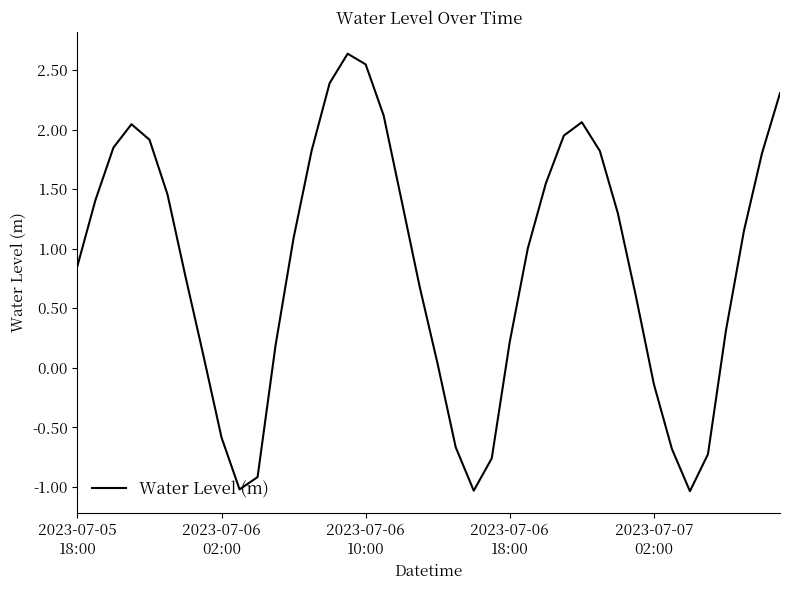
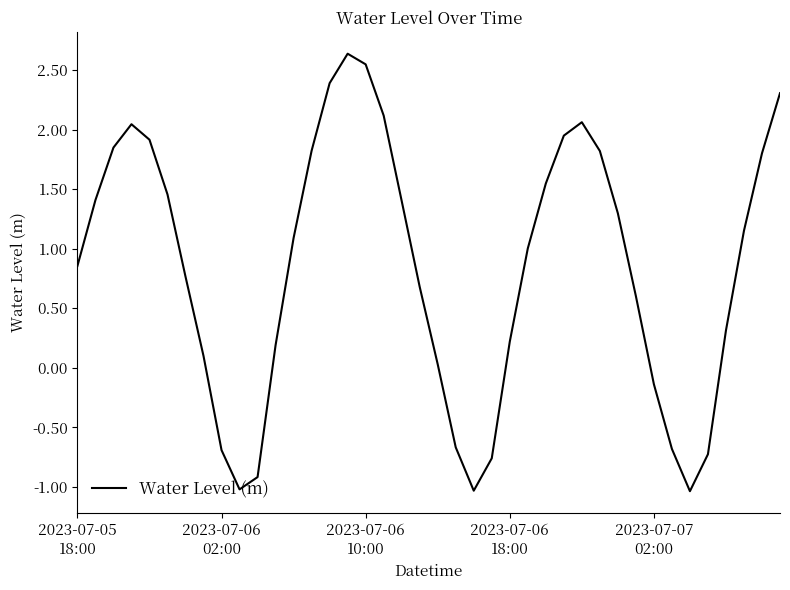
2023-07-06 02:00: -0.59 -> -0.69
